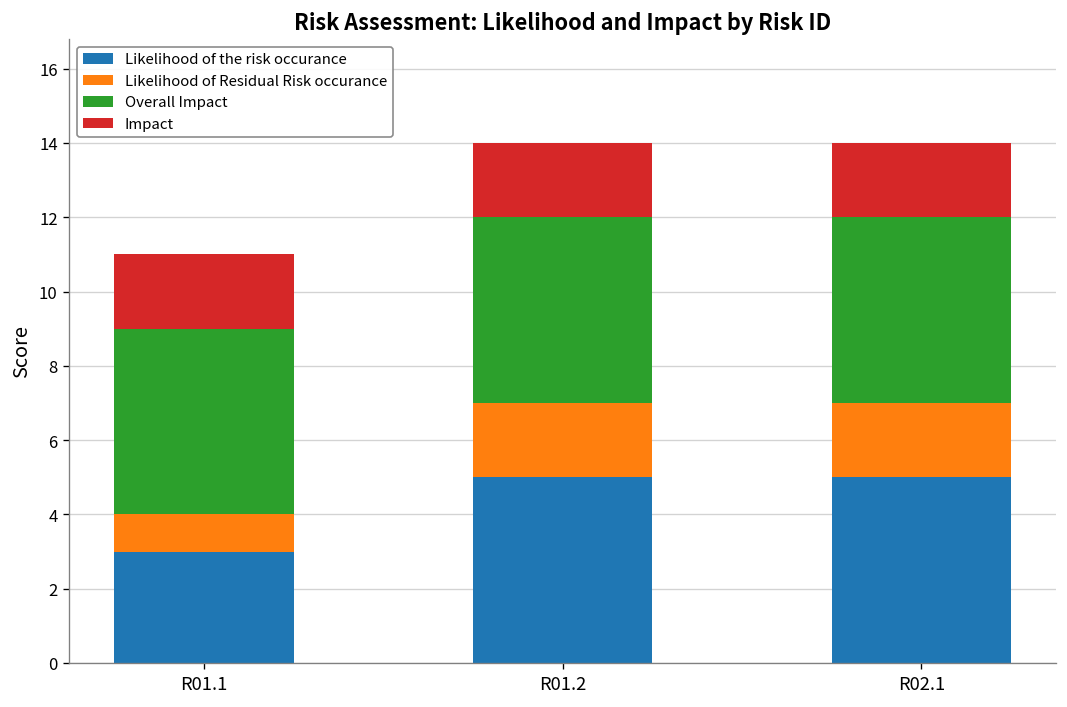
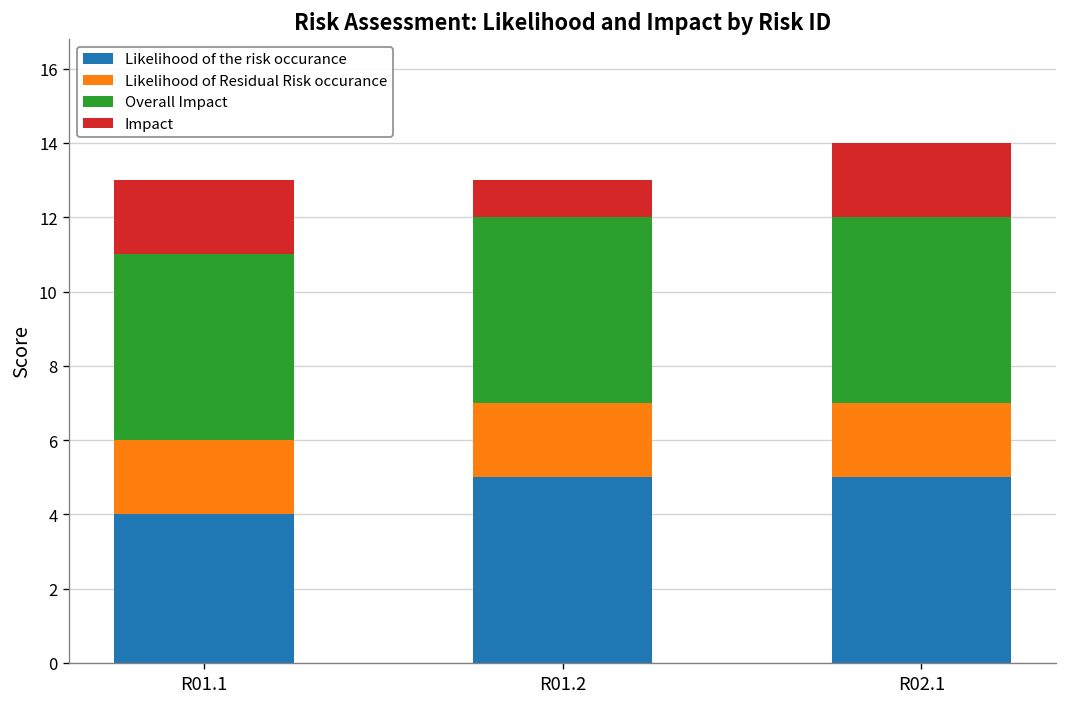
Likelihood of the risk occurance, R01.1: 3 -> 4
Likelihood of Residual Risk occurance, R01.1: 1 -> 2
Impact, R01.2: 2 -> 1
